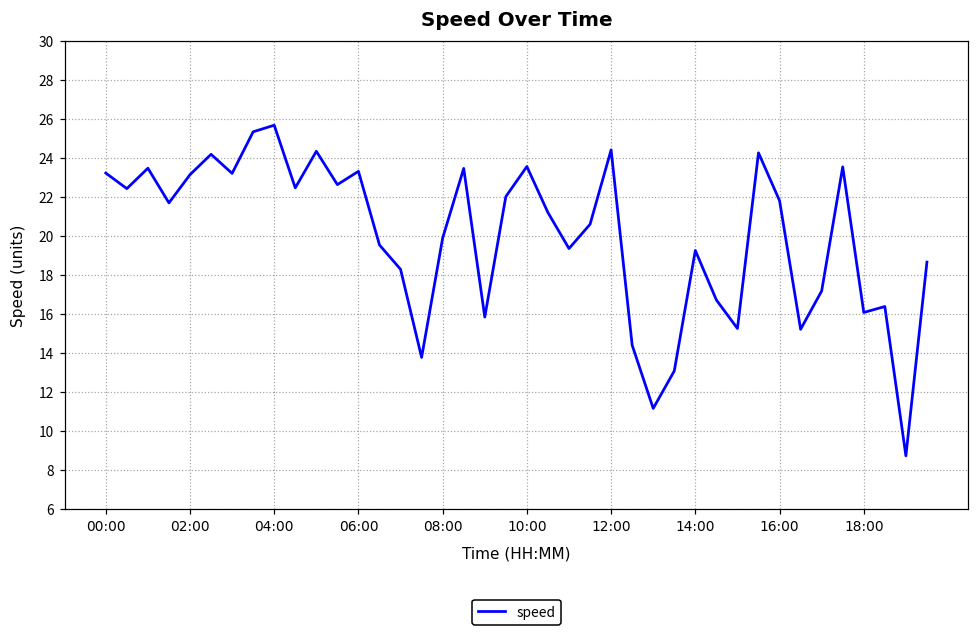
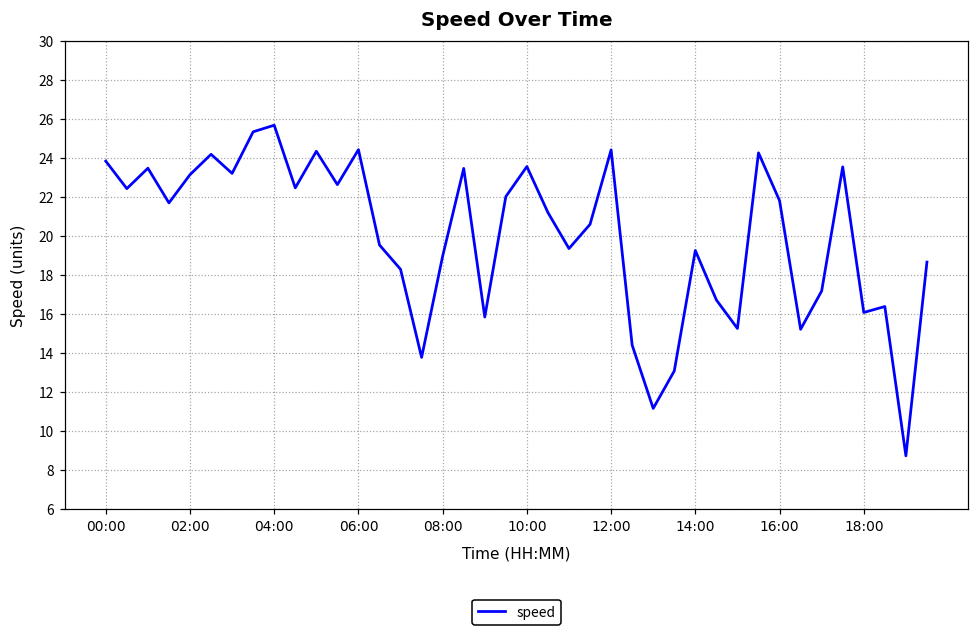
00:00: 23.2 -> 23.8
06:00: 23.3 -> 24.4
08:00: 19.9 -> 19.0
